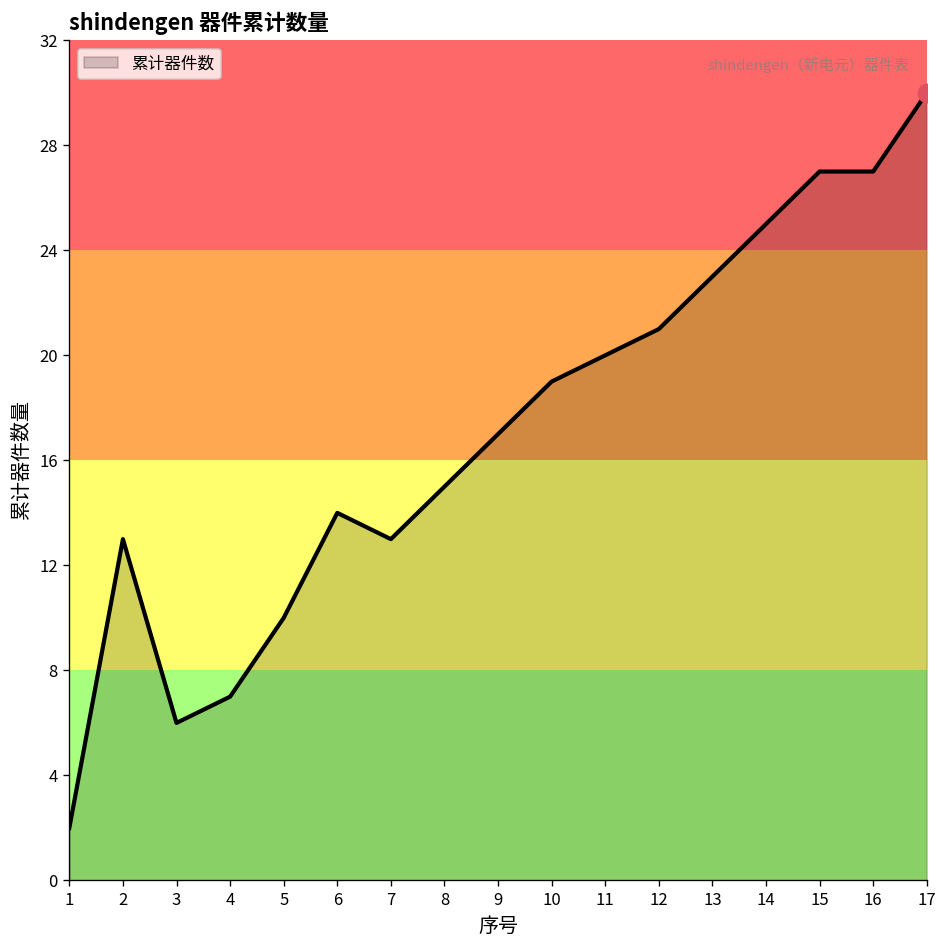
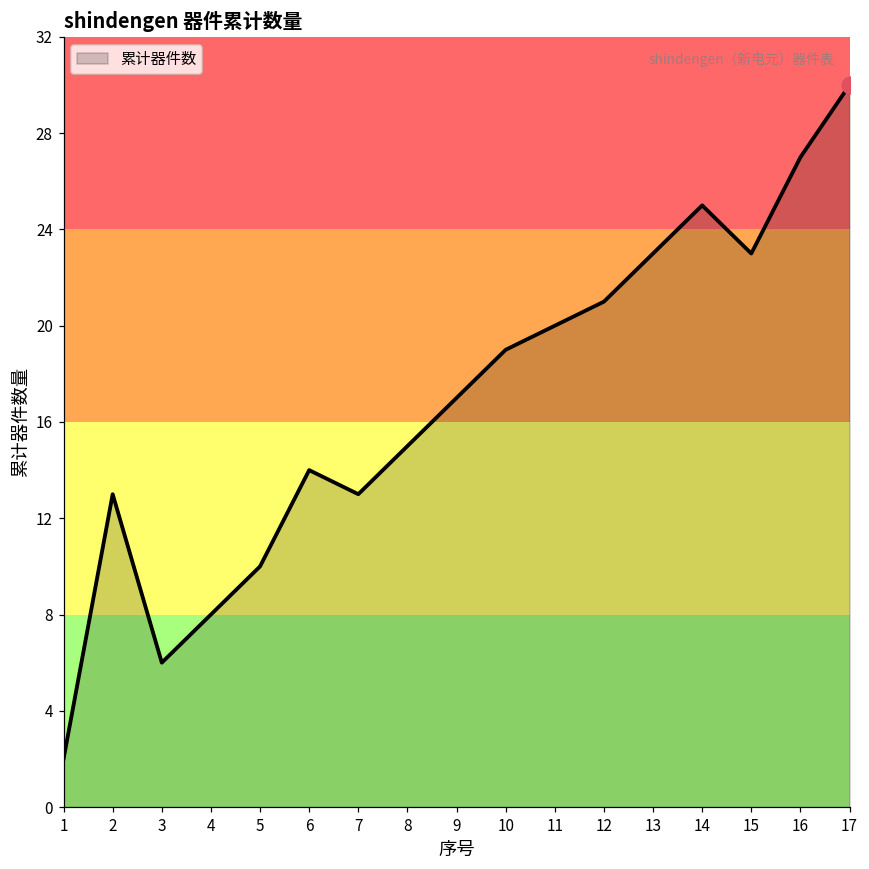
累计器件数, 4: 7 -> 8
累计器件数, 15: 27 -> 23
